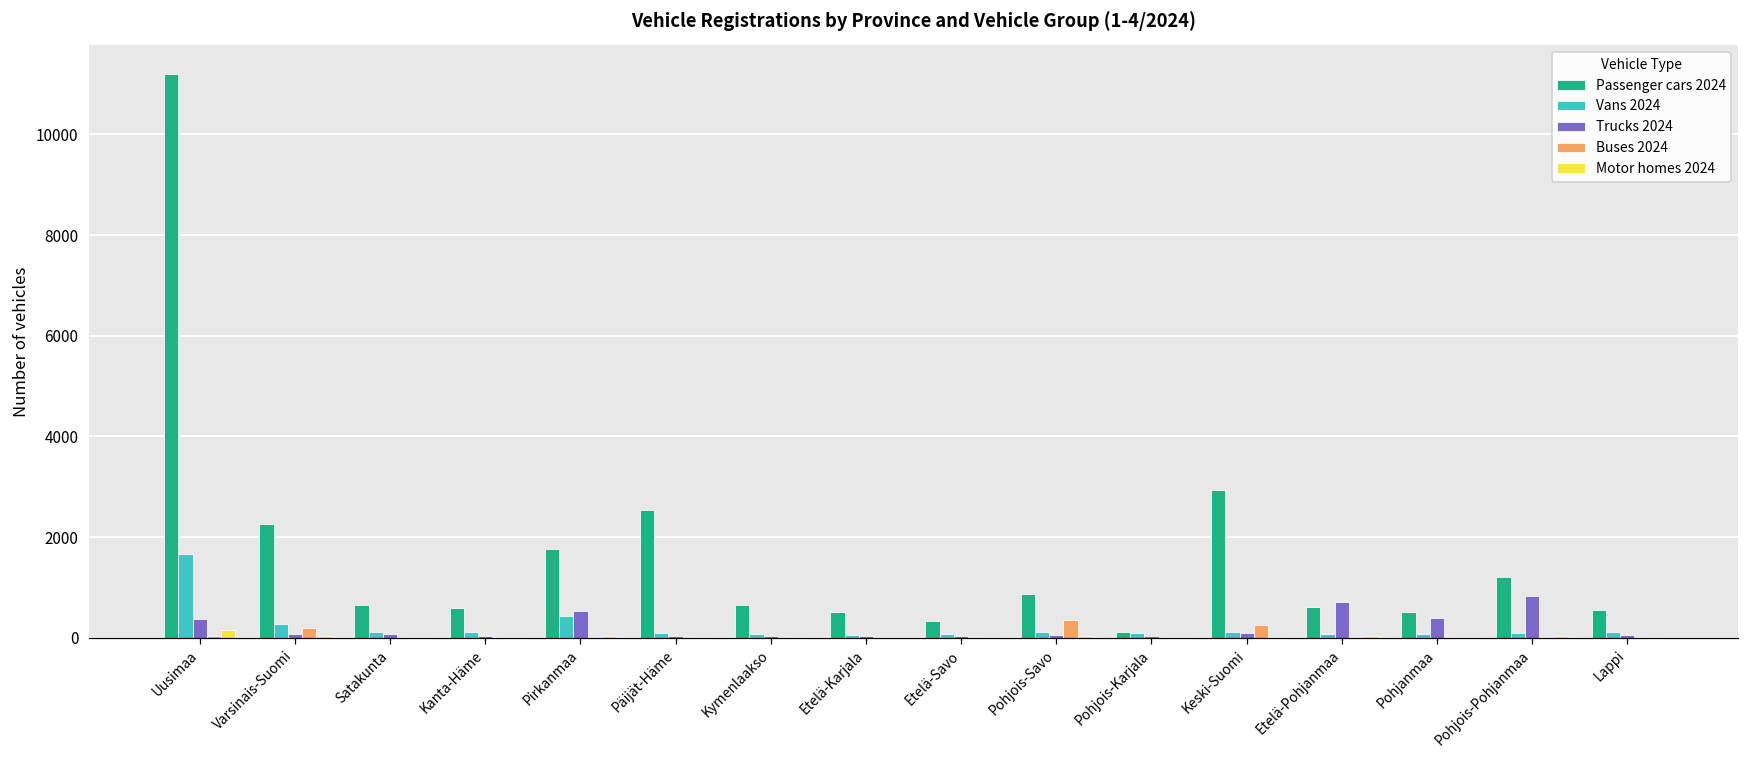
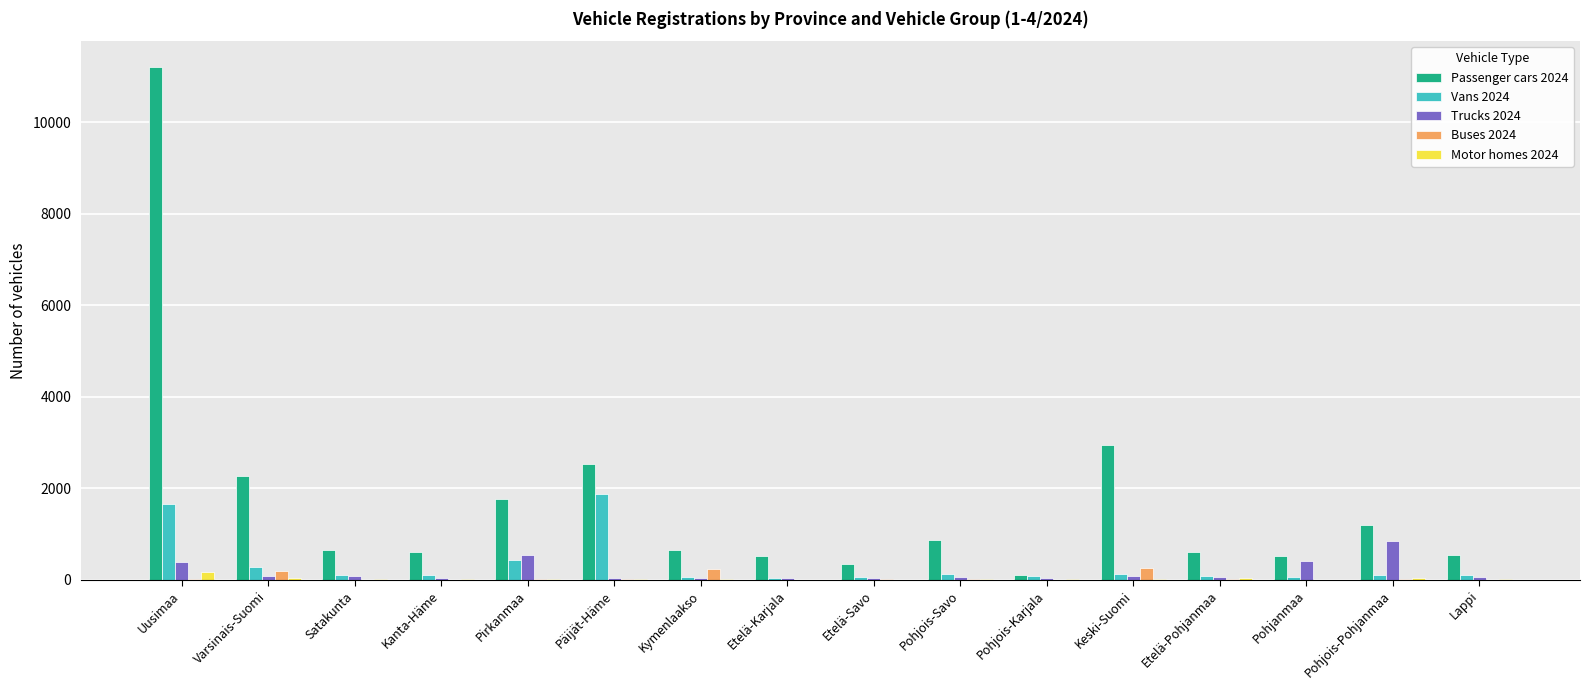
Vans 2024, Päijät-Häme: 100 -> 1900
Buses 2024, Kymenlaakso: 0 -> 200
Buses 2024, Pohjois-Savo: 400 -> 0
Trucks 2024, Etelä-Pohjanmaa: 700 -> 100
